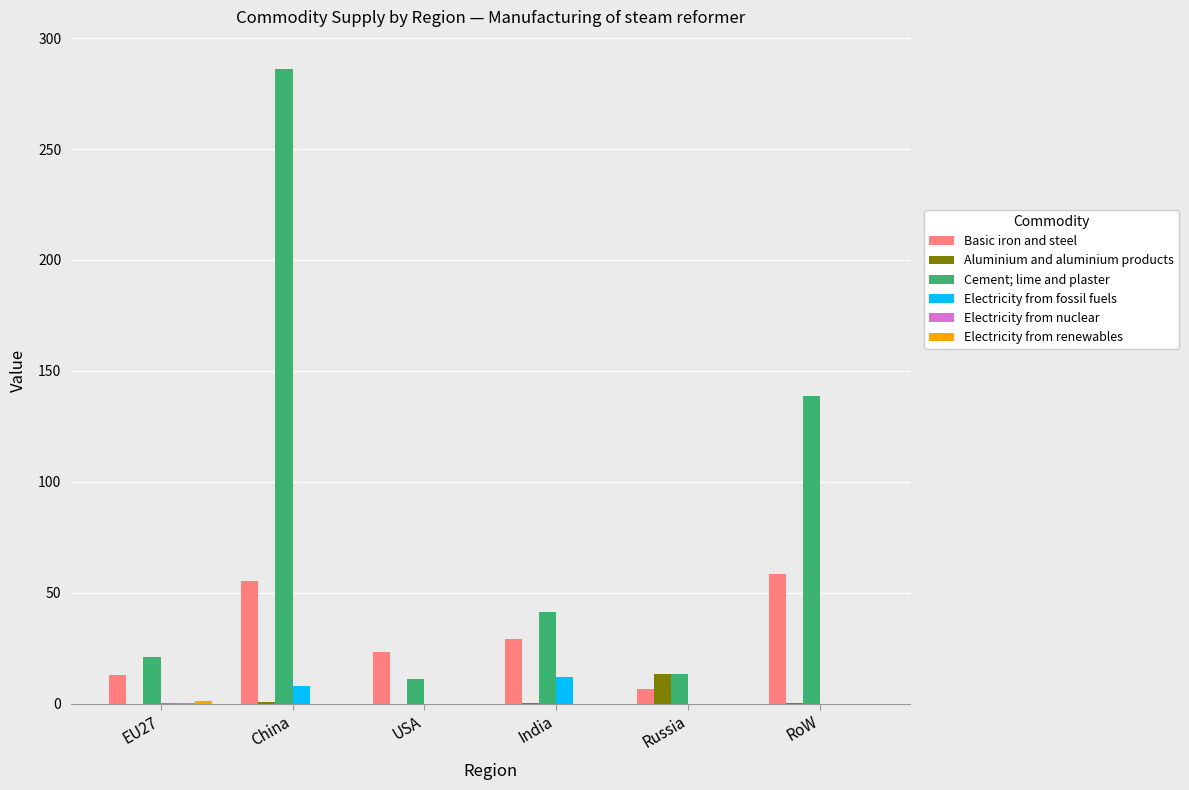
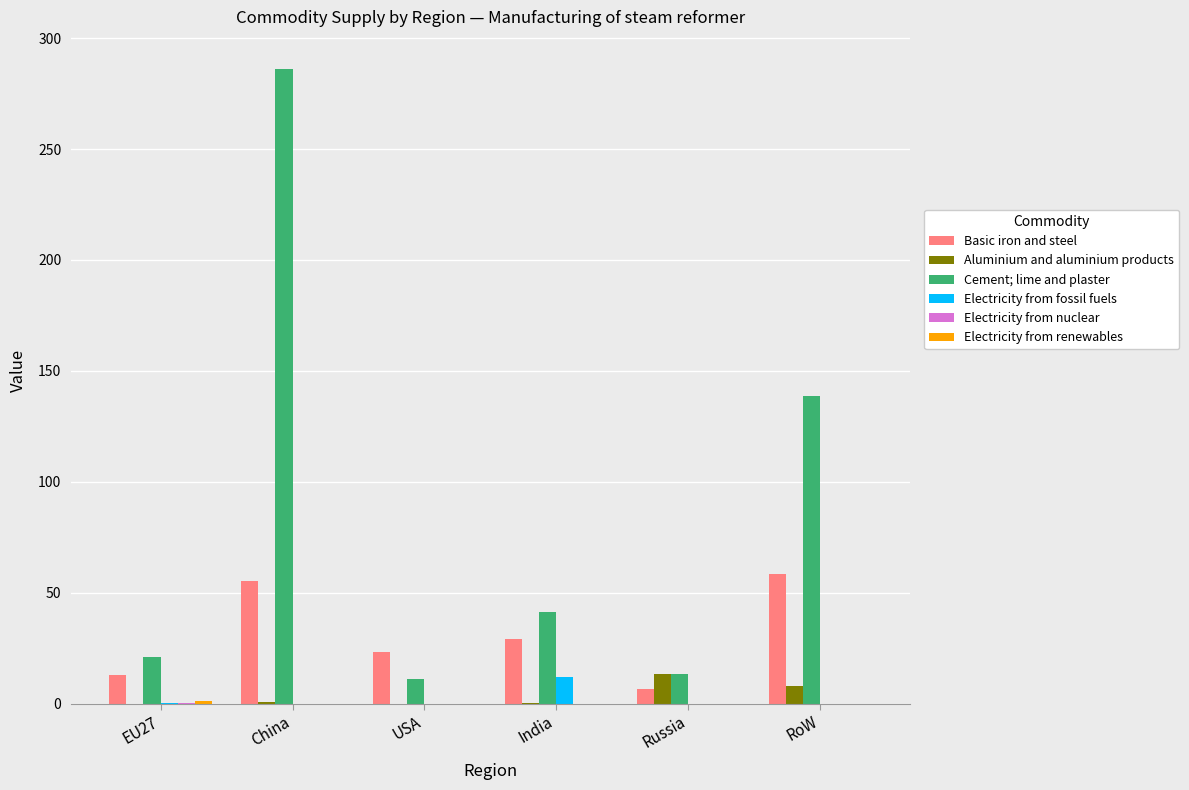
Electricity from fossil fuels, China: 8 -> 0
Aluminium and aluminium products, RoW: 0 -> 8
